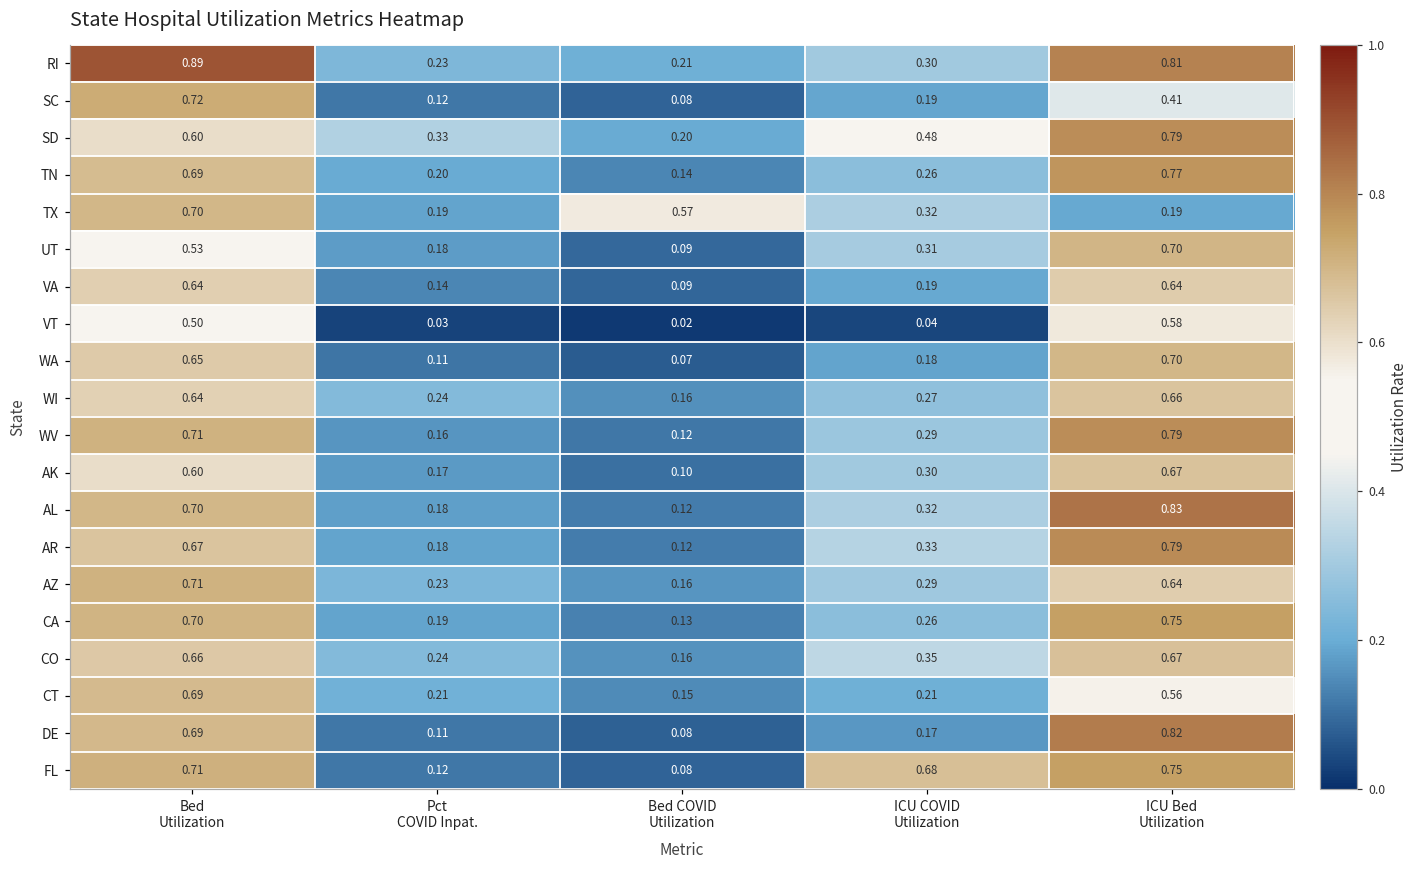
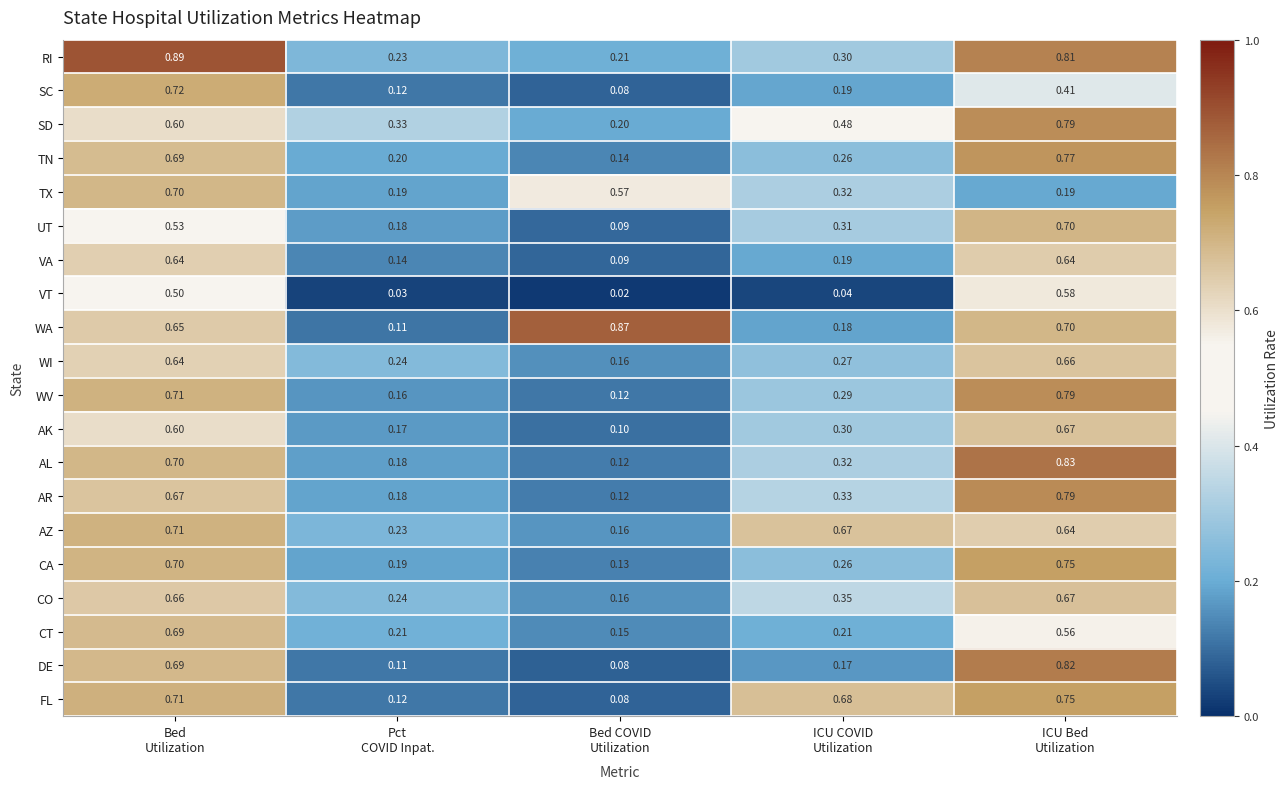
WA, Bed COVID Utilization: 0.07 -> 0.87
AZ, ICU COVID Utilization: 0.29 -> 0.67
